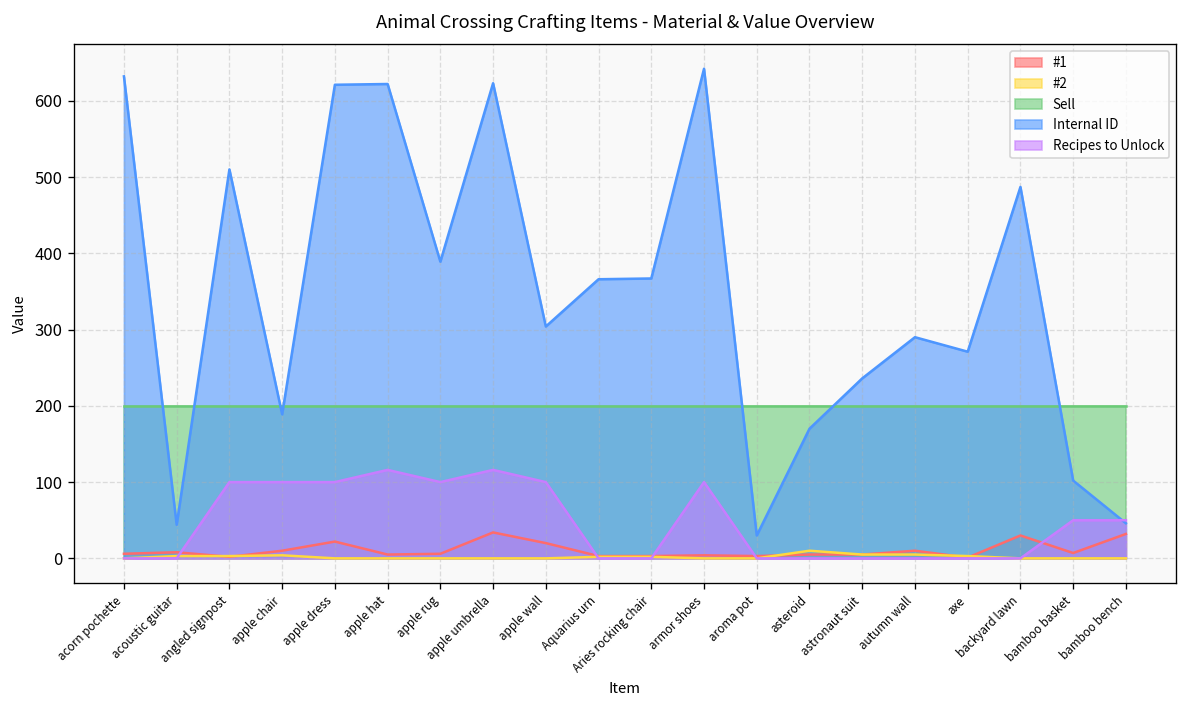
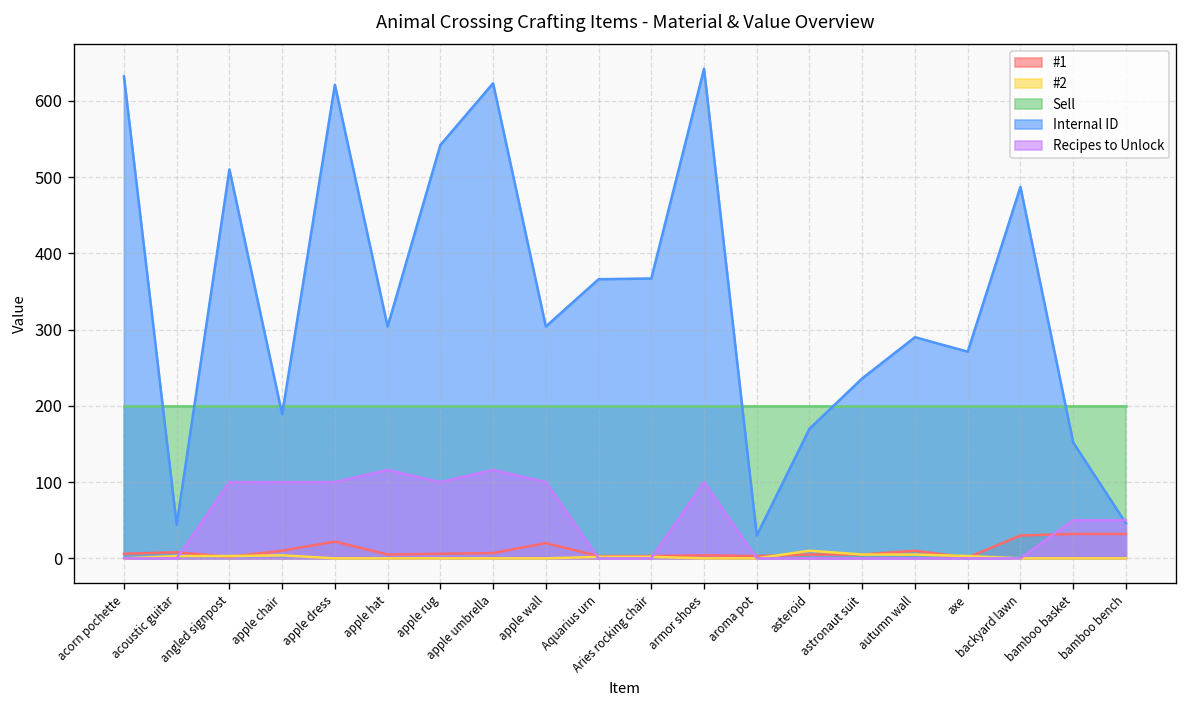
Internal ID, apple hat: 620 -> 300
Internal ID, apple rug: 390 -> 540
#1, apple umbrella: 30 -> 10
#1, bamboo basket: 10 -> 30
Internal ID, bamboo basket: 100 -> 150
